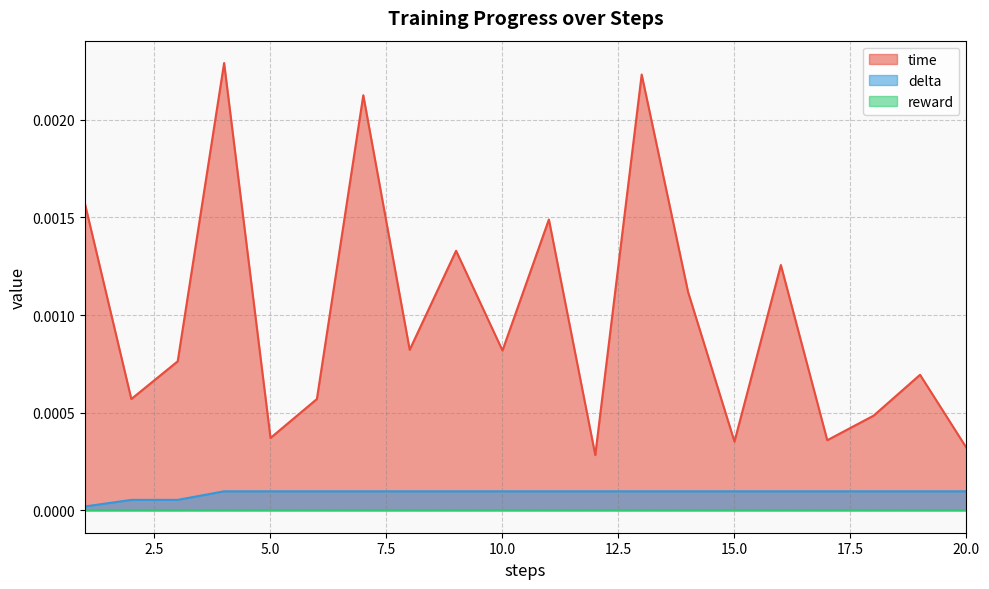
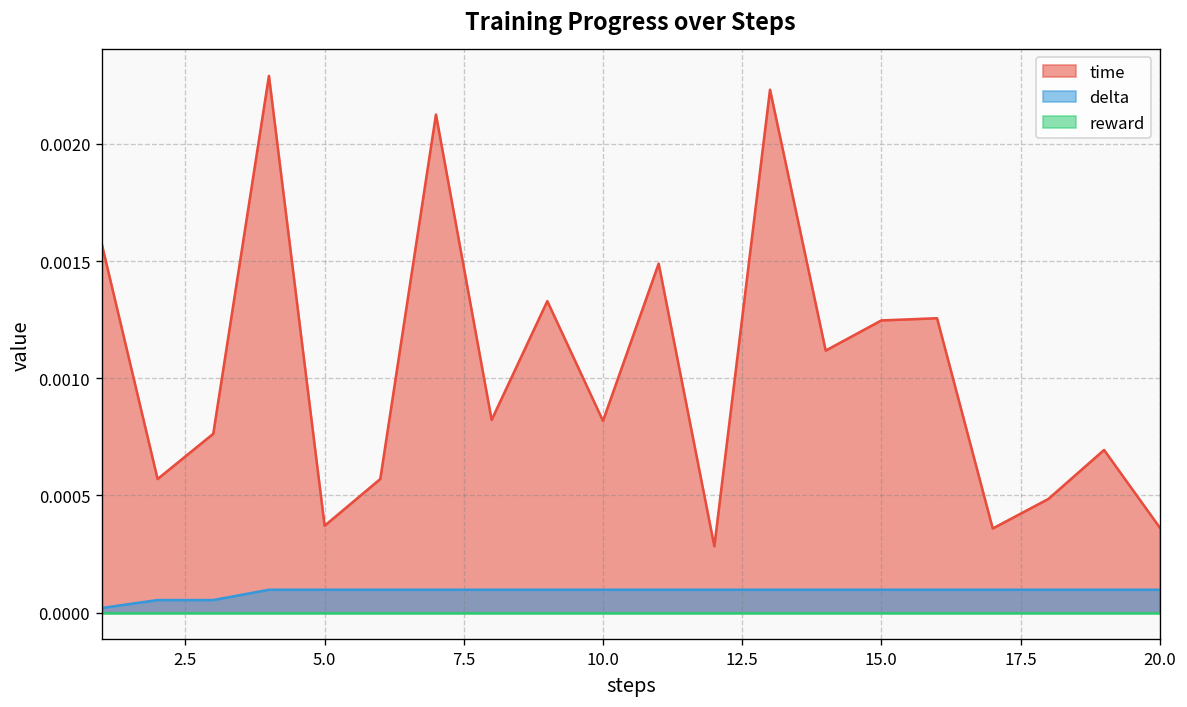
time, 15.0: 0.00035 -> 0.00125
time, 20.0: 0.00032 -> 0.00036
